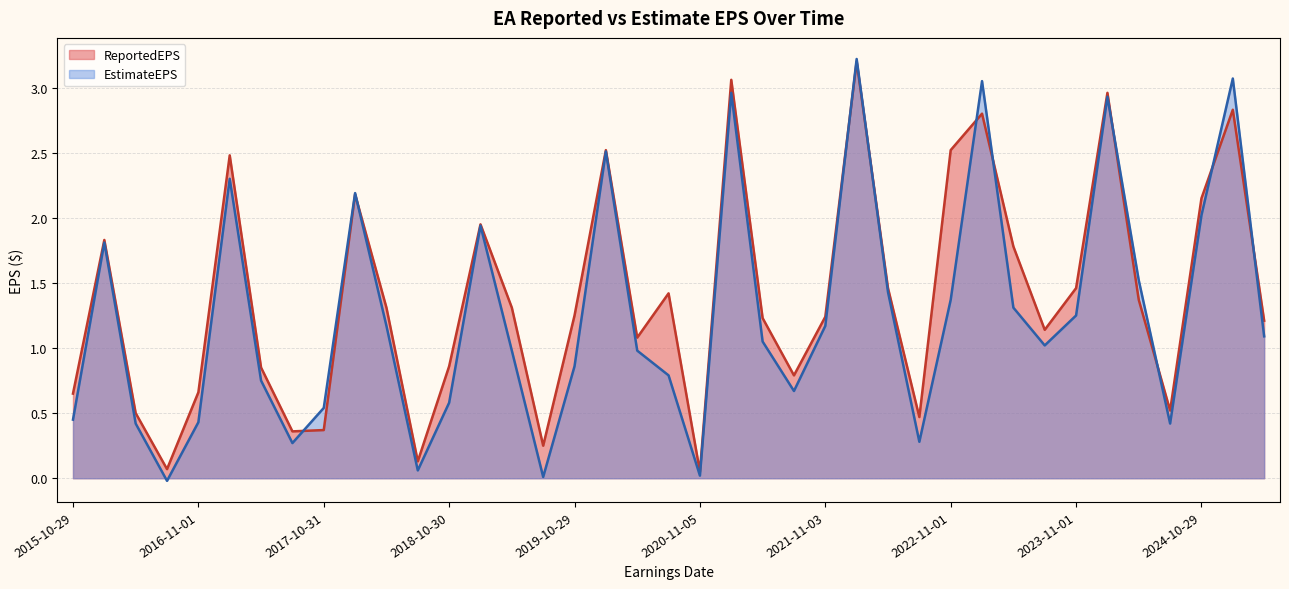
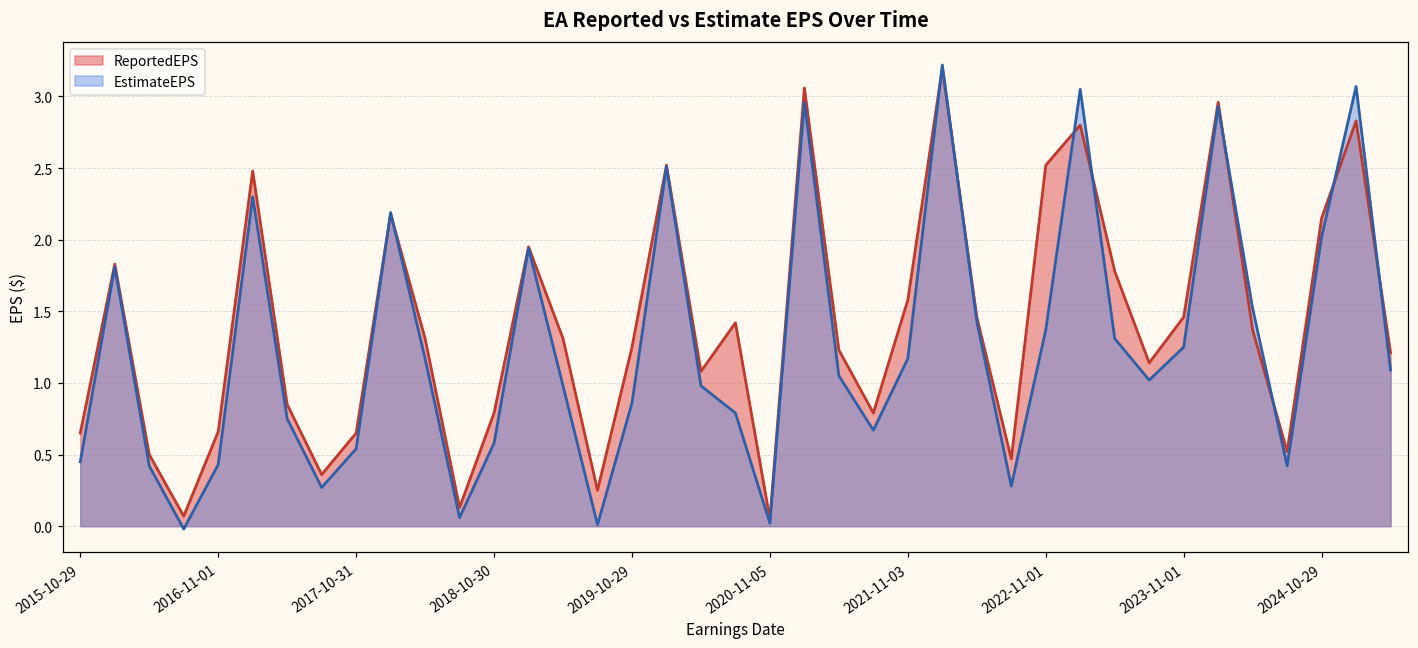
ReportedEPS, 2017-10-31: 0.37 -> 0.65
ReportedEPS, 2018-10-30: 0.86 -> 0.79
ReportedEPS, 2021-11-03: 1.24 -> 1.58
